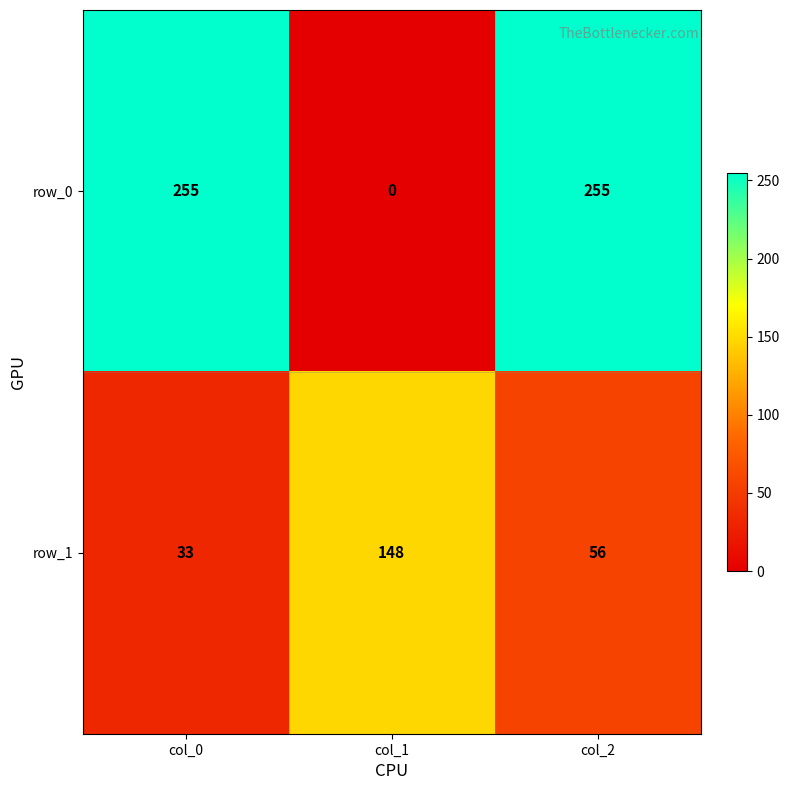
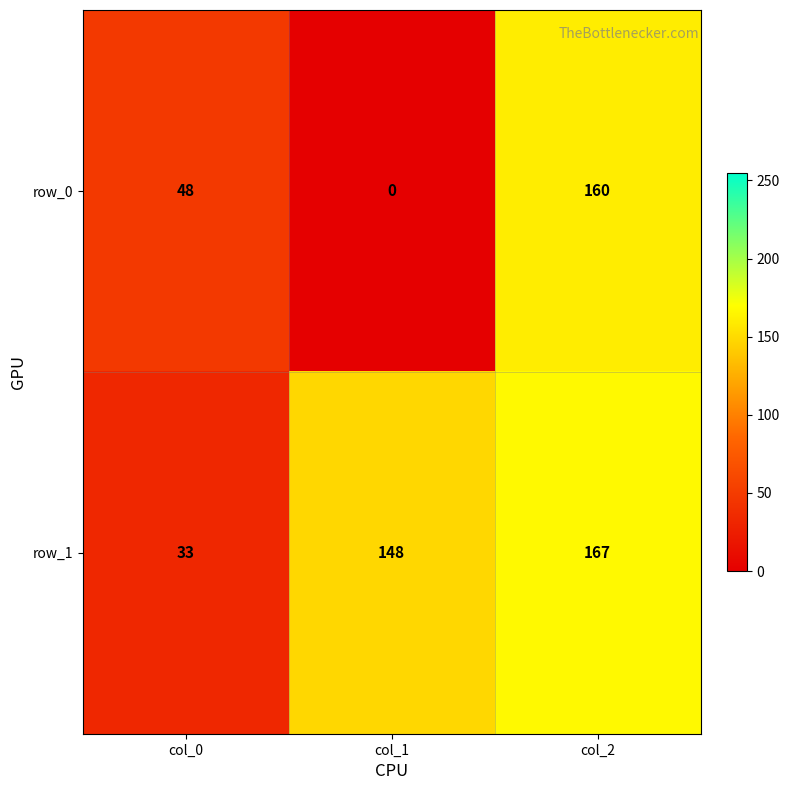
row_0, col_0: 255 -> 48
row_0, col_2: 255 -> 160
row_1, col_2: 56 -> 167
